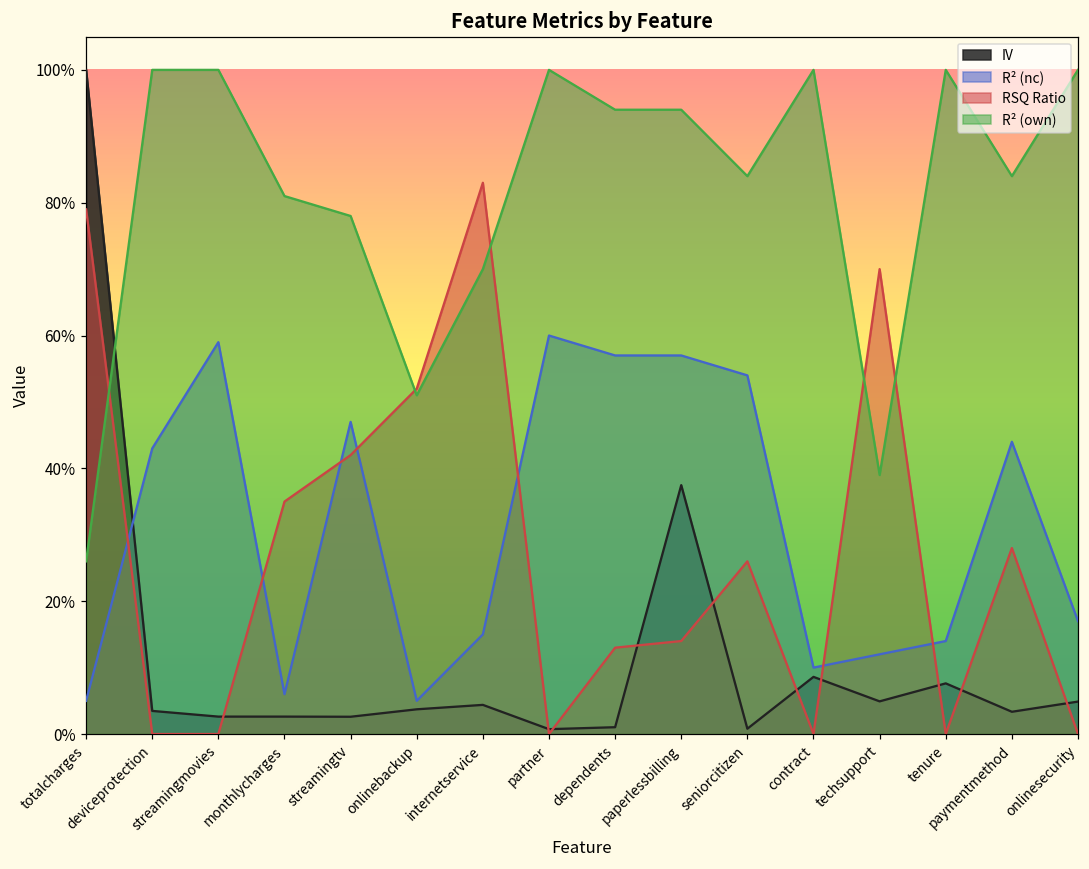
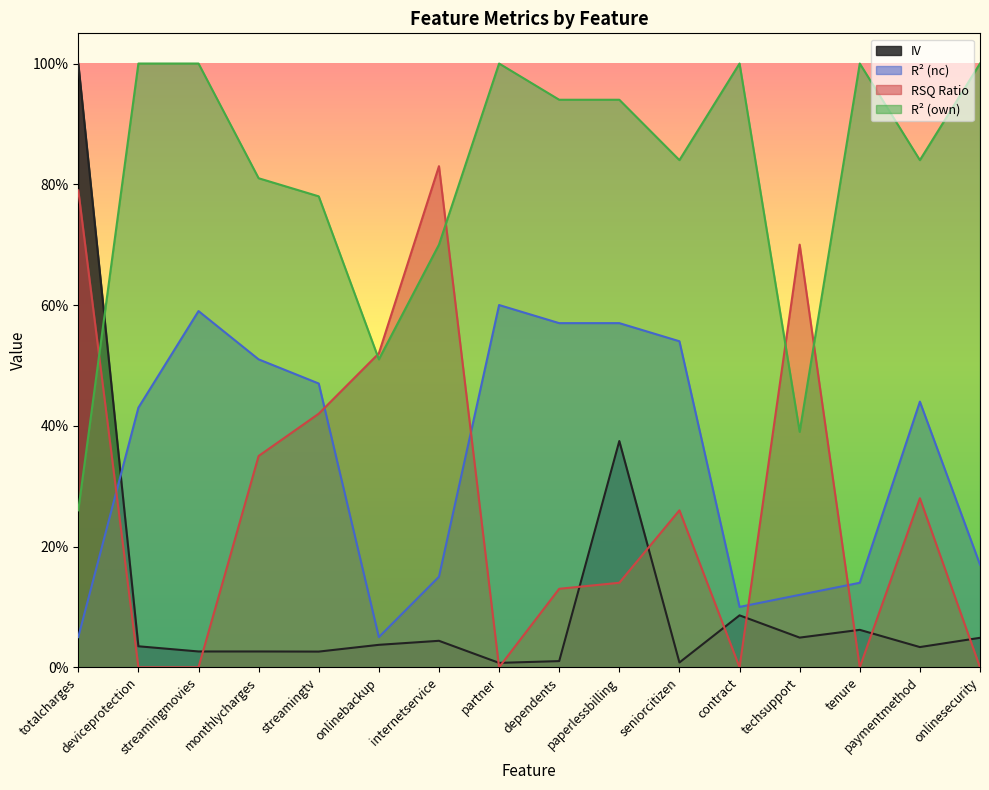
R² (nc), monthlycharges: 6% -> 51%
IV, tenure: 8% -> 6%
